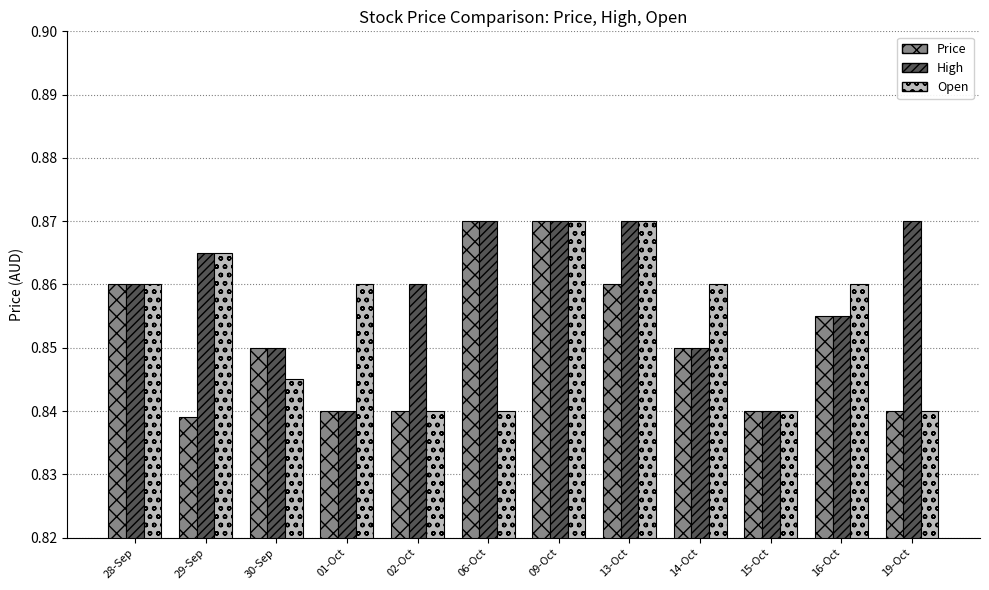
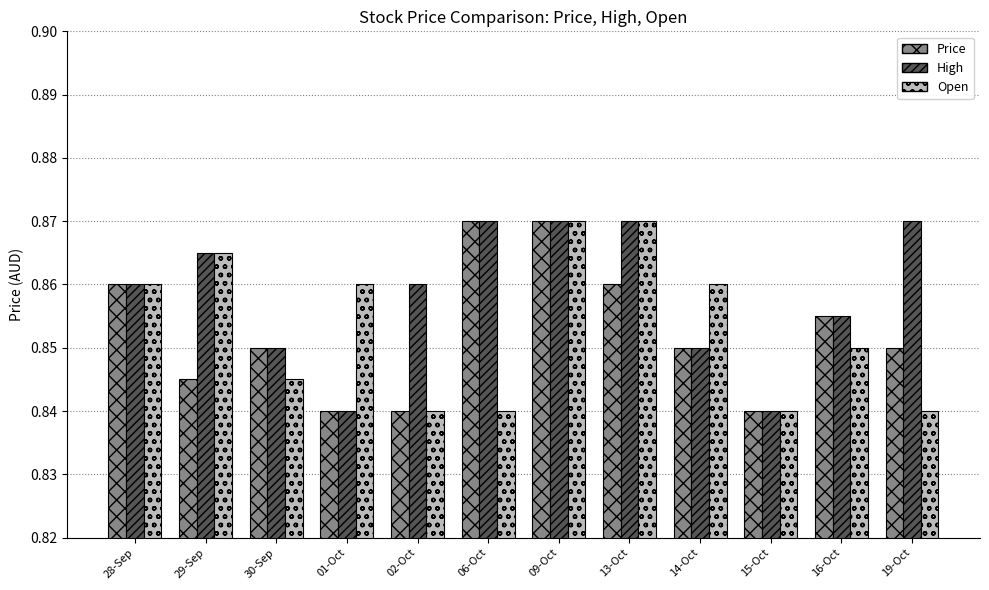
Price, 29-Sep: 0.839 -> 0.845
Open, 16-Oct: 0.86 -> 0.85
Price, 19-Oct: 0.84 -> 0.85
